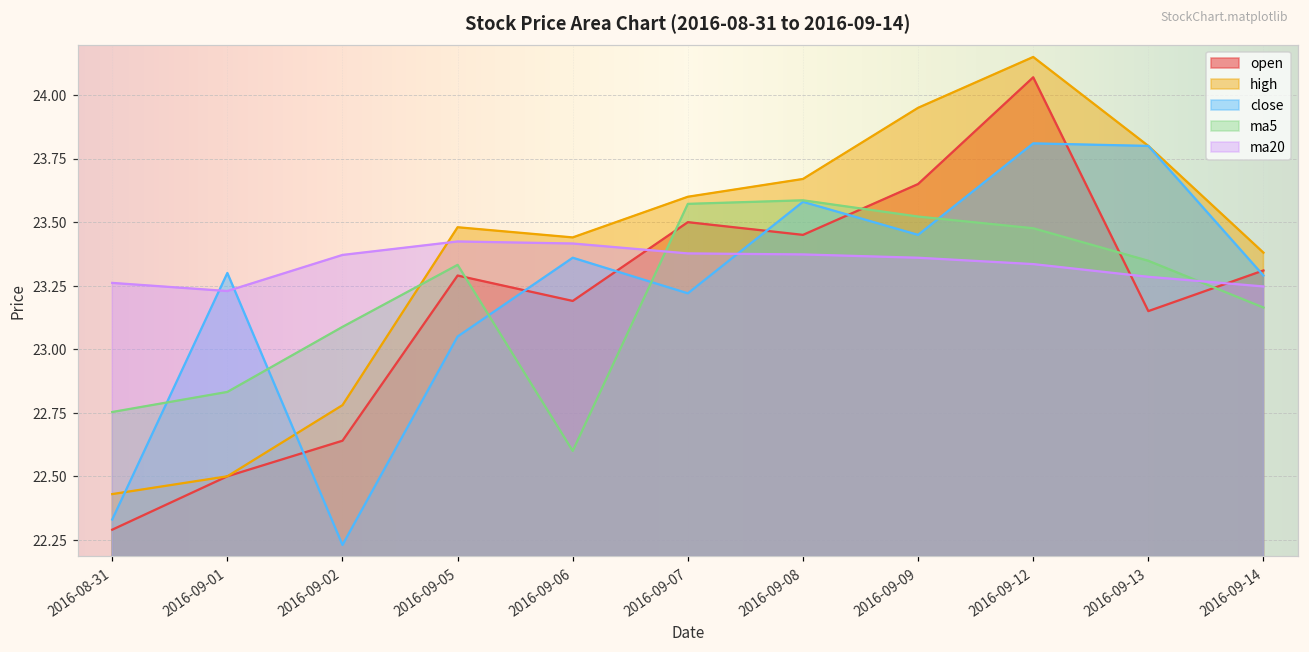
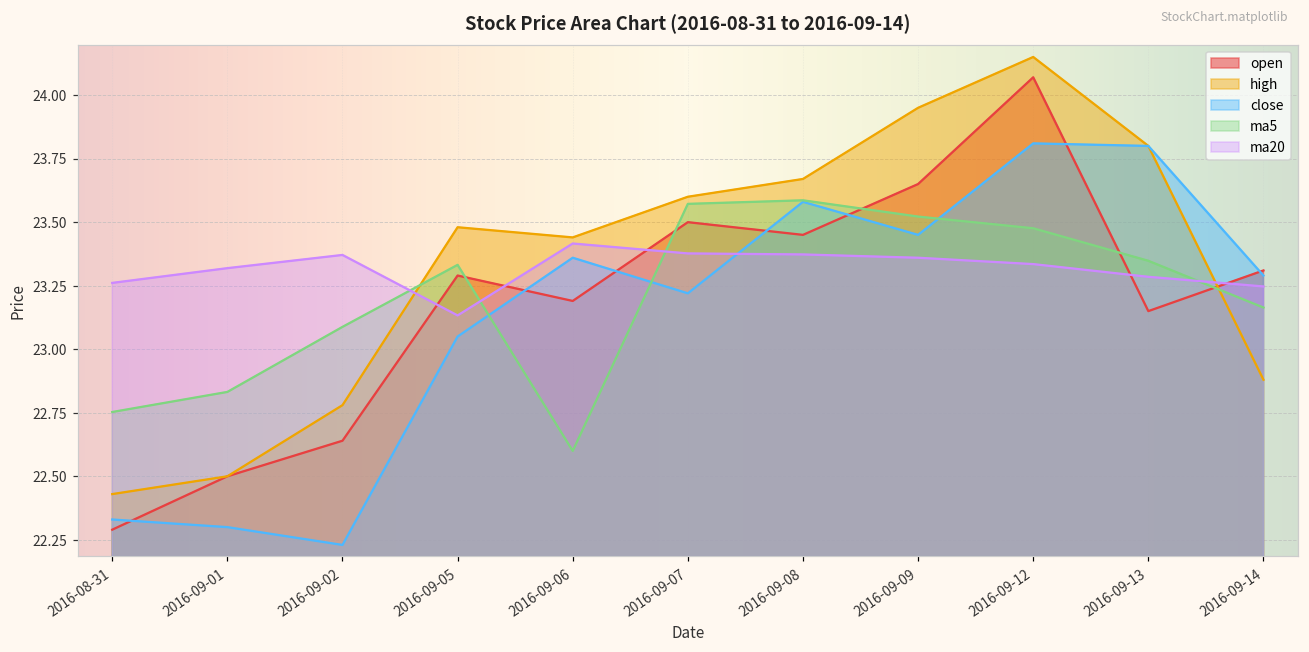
close, 2016-09-01: 23.3 -> 22.3
ma20, 2016-09-01: 23.23 -> 23.32
ma20, 2016-09-05: 23.42 -> 23.13
high, 2016-09-14: 23.38 -> 22.88
